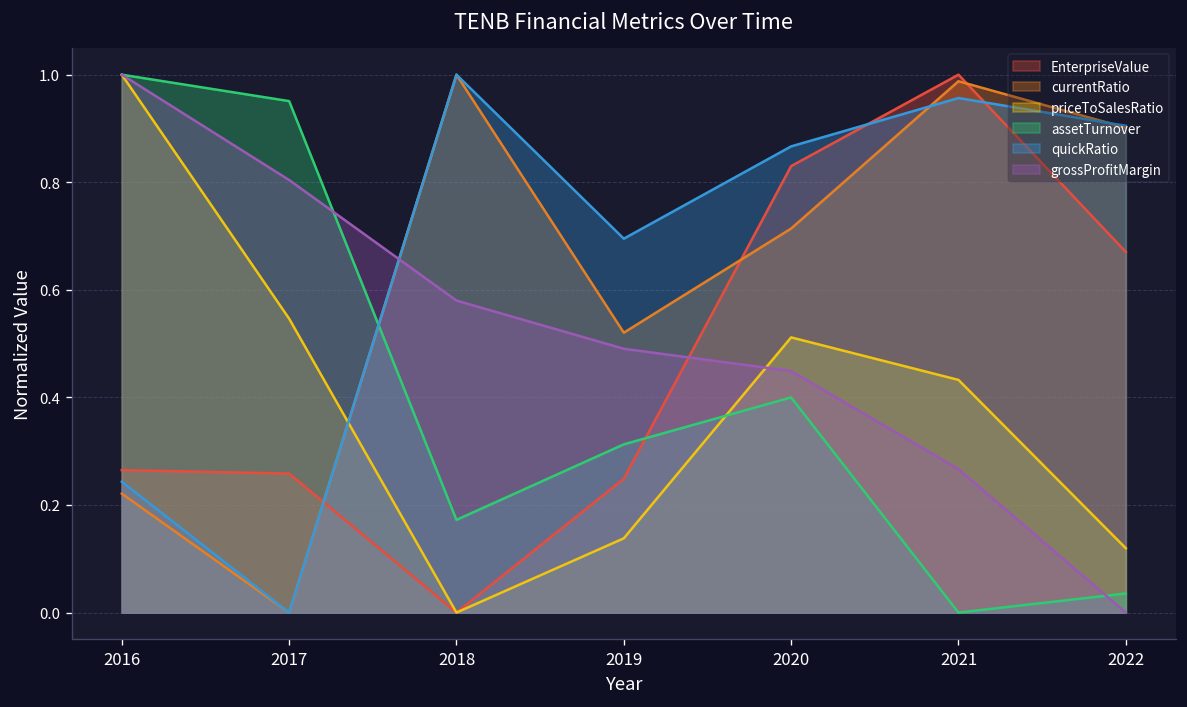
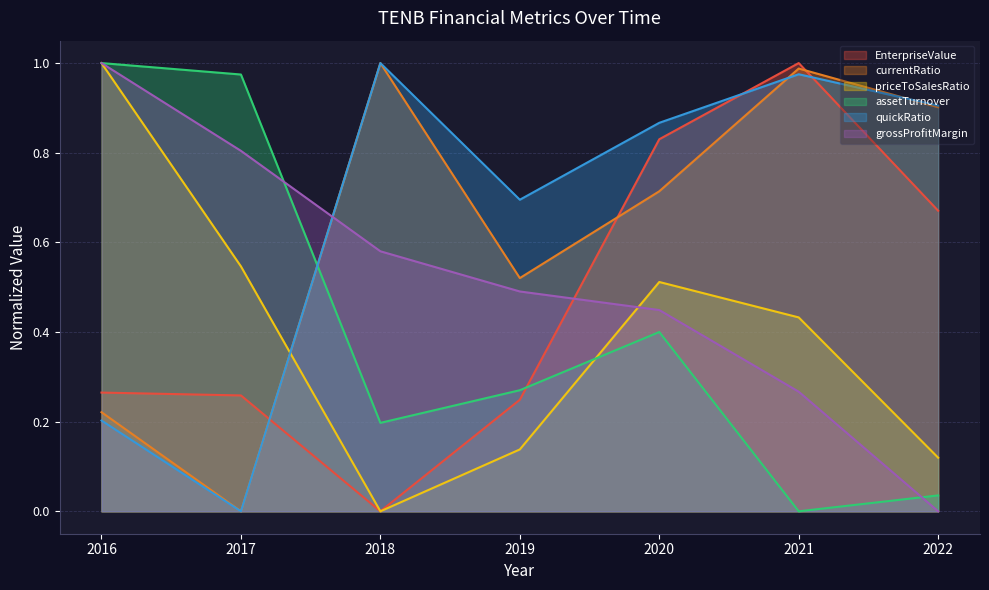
quickRatio, 2016: 0.24 -> 0.20
assetTurnover, 2017: 0.95 -> 0.97
assetTurnover, 2018: 0.17 -> 0.20
assetTurnover, 2019: 0.31 -> 0.27
quickRatio, 2021: 0.96 -> 0.98
